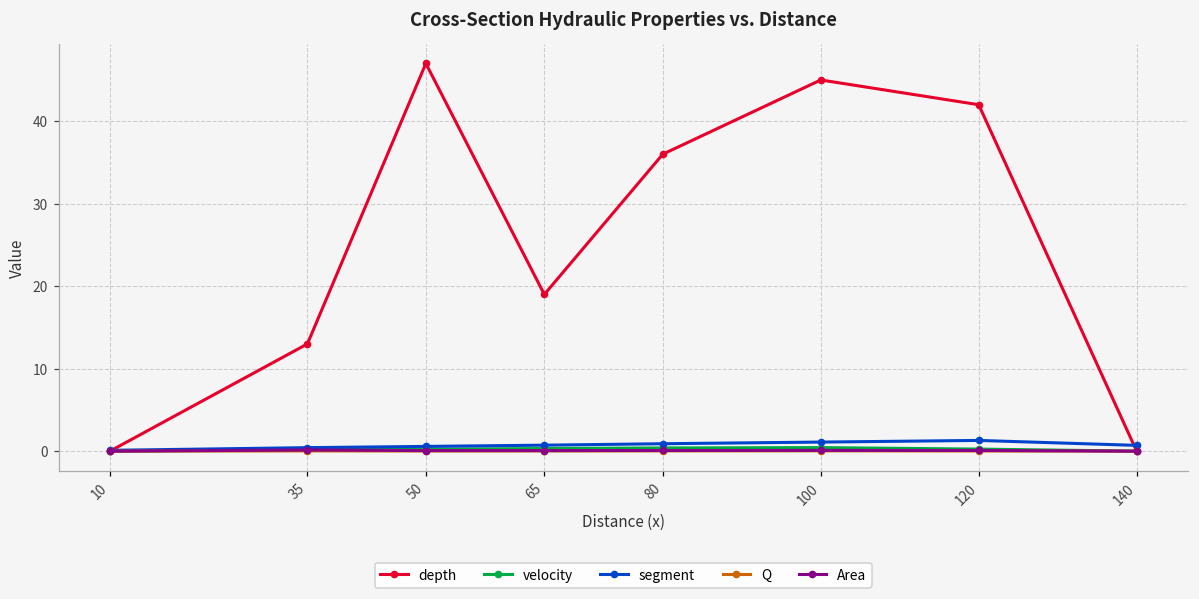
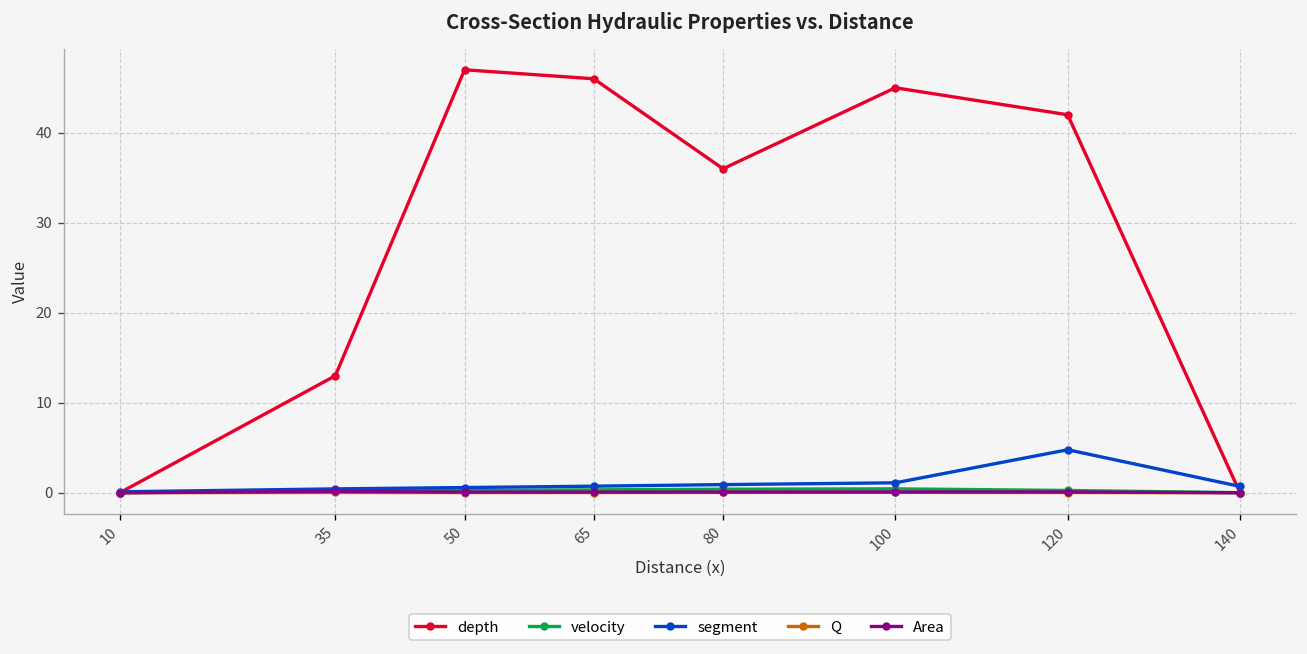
depth, 65: 19 -> 46
segment, 120: 1 -> 5
